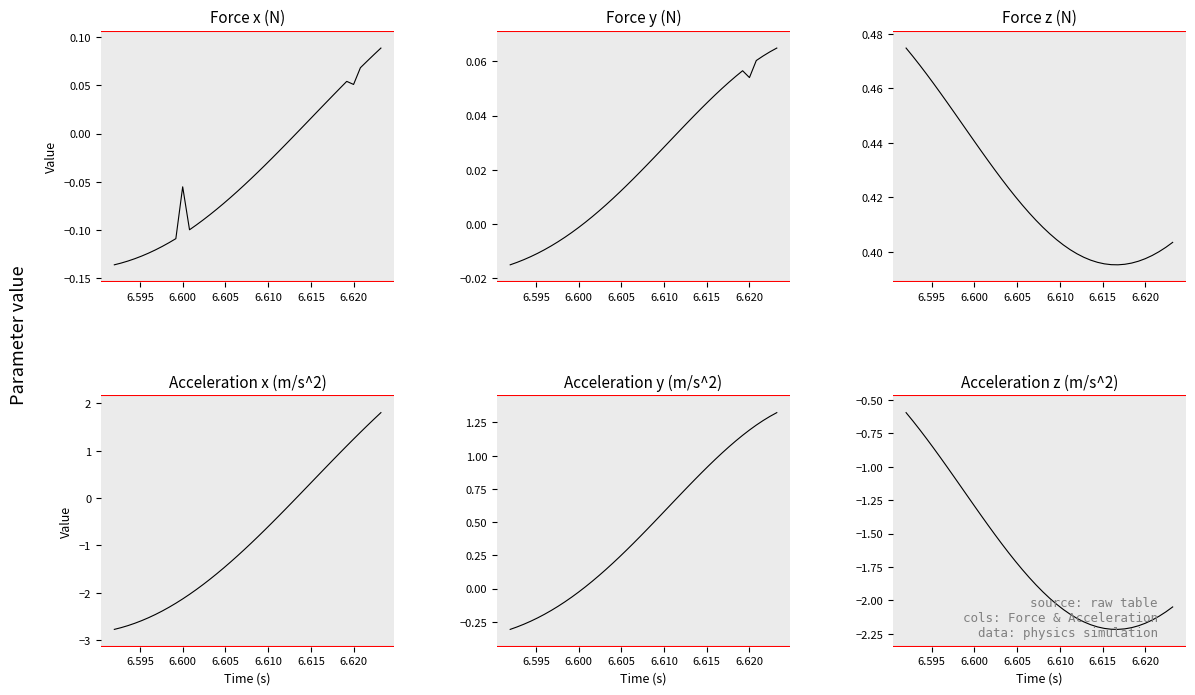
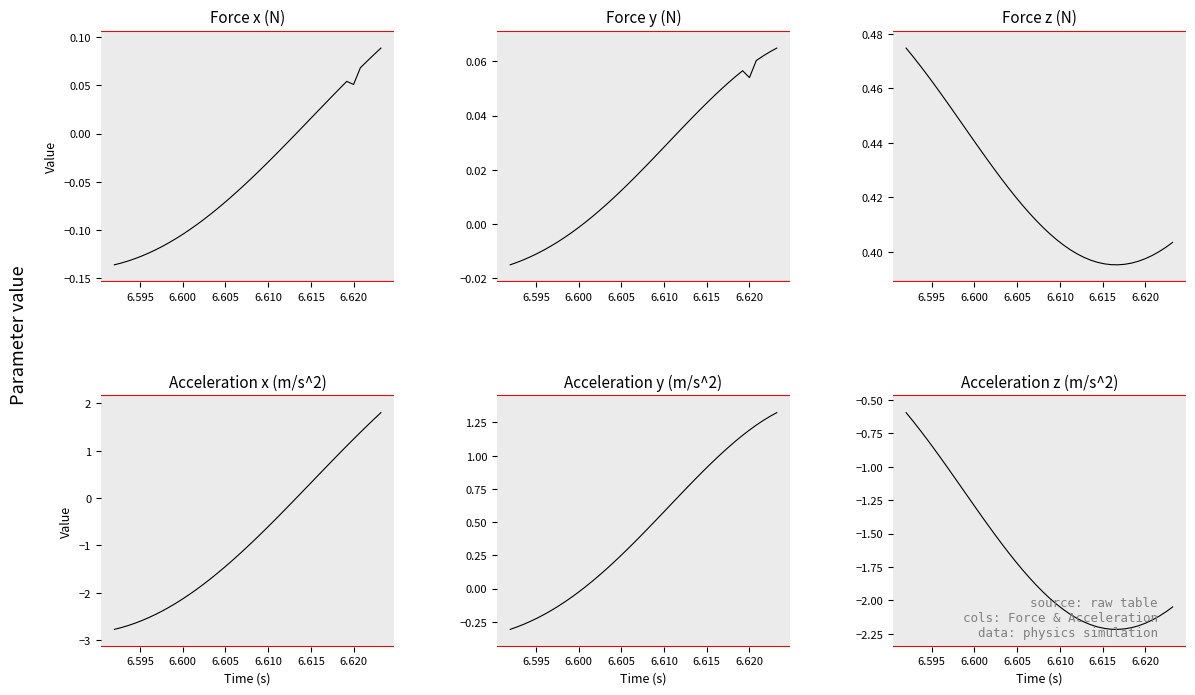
Force x (N), 6.600: -0.06 -> -0.10
